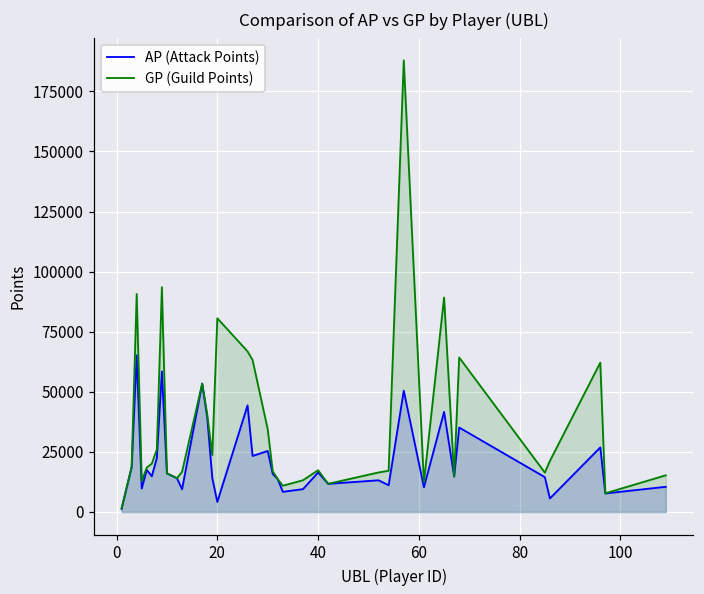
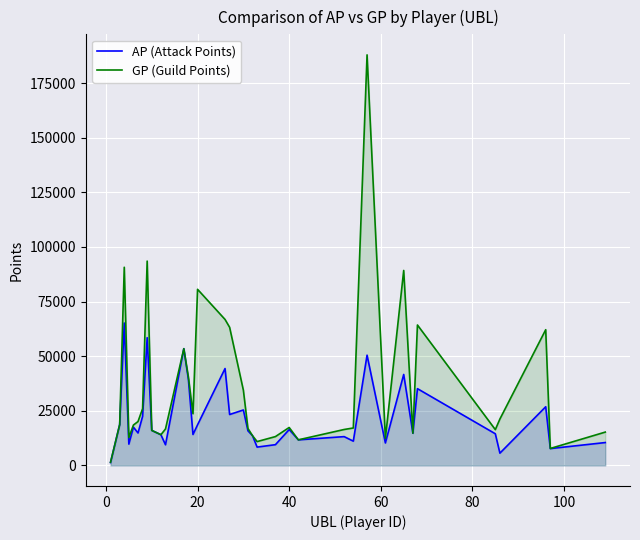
AP (Attack Points), 20: 4000 -> 19000
